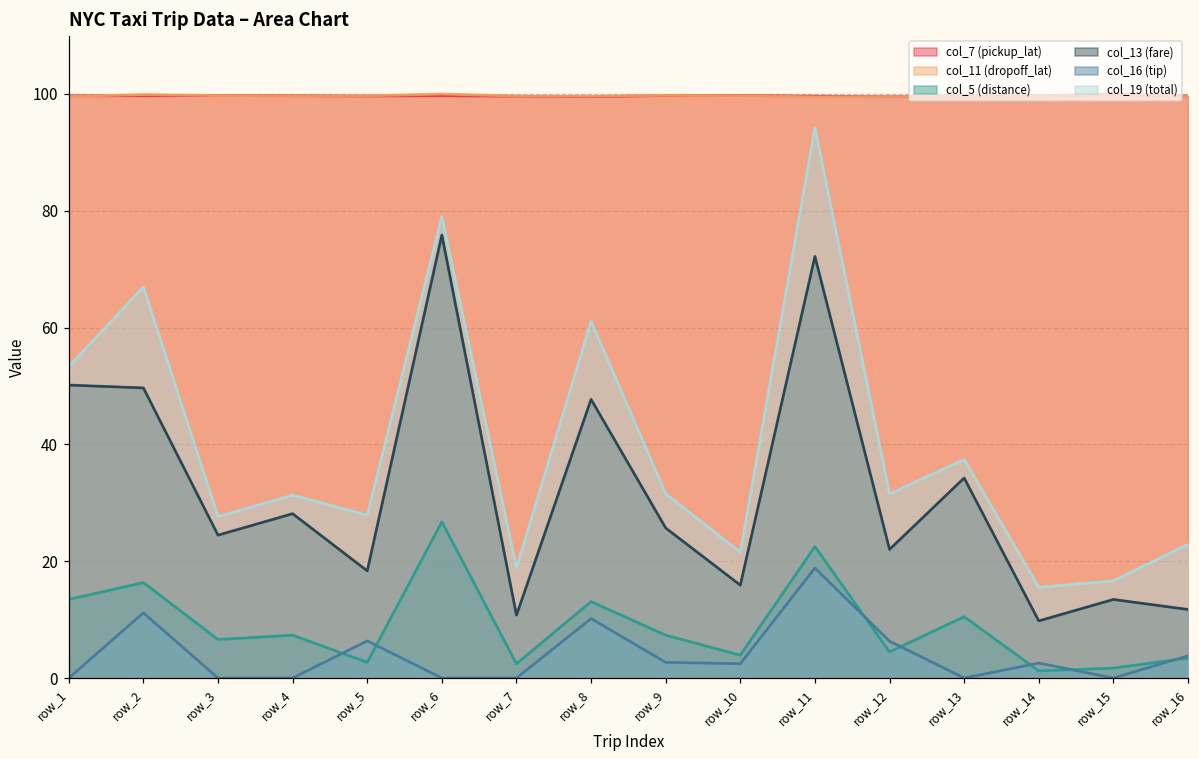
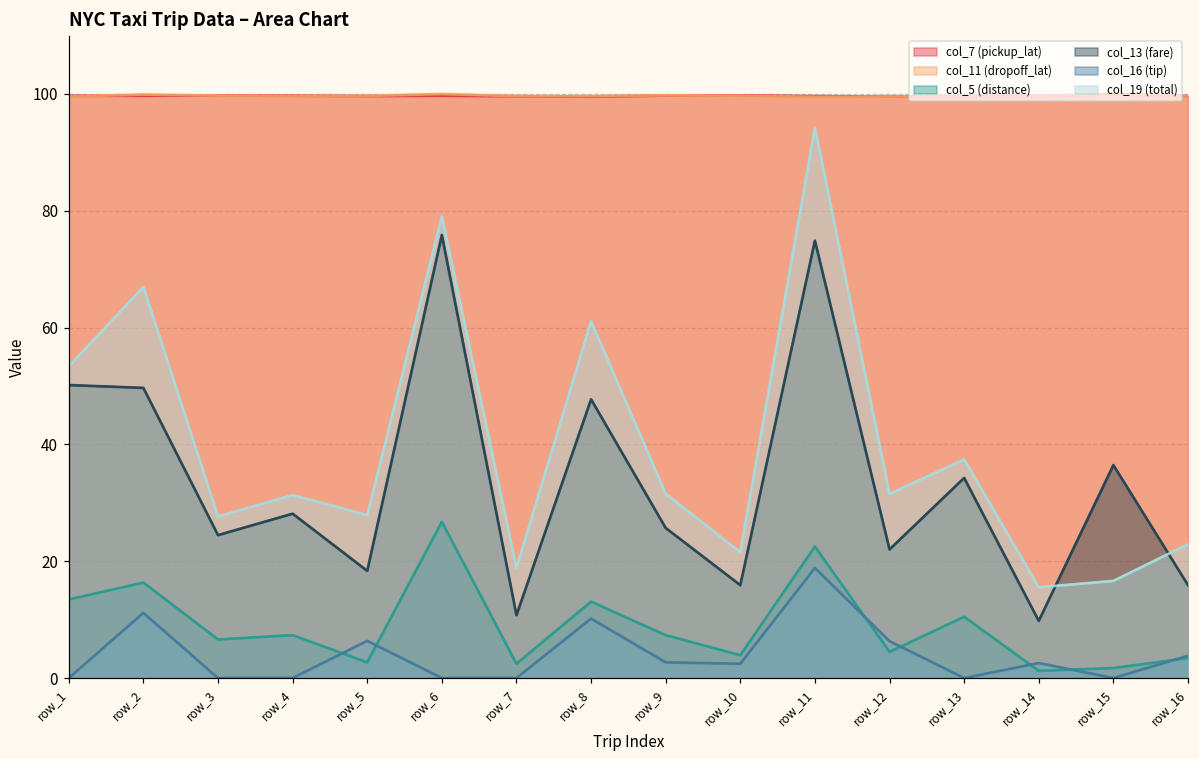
col_13 (fare), row_11: 72 -> 75
col_13 (fare), row_15: 13 -> 36
col_13 (fare), row_16: 12 -> 16
